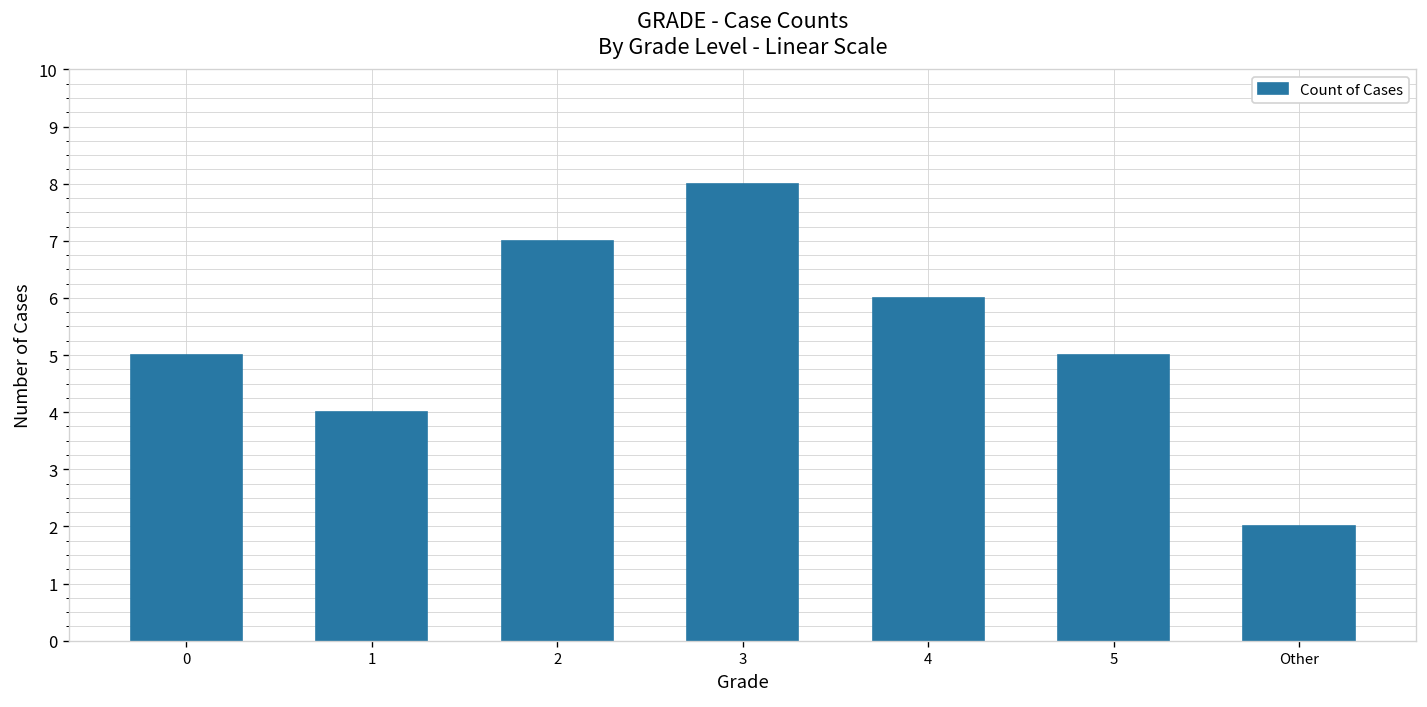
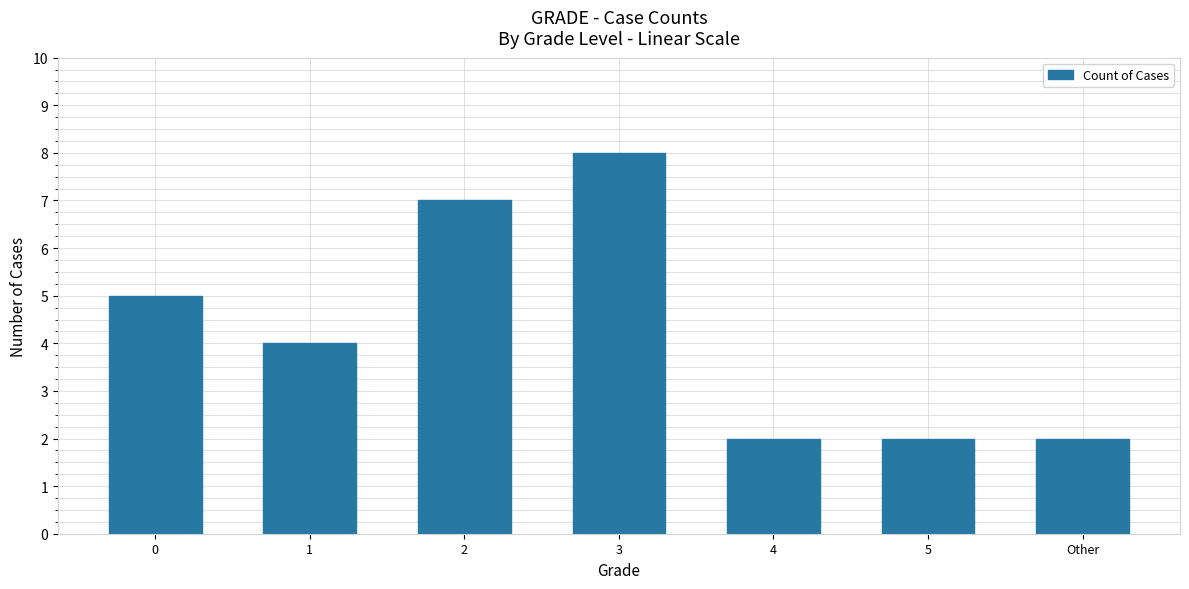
4: 6 -> 2
5: 5 -> 2
